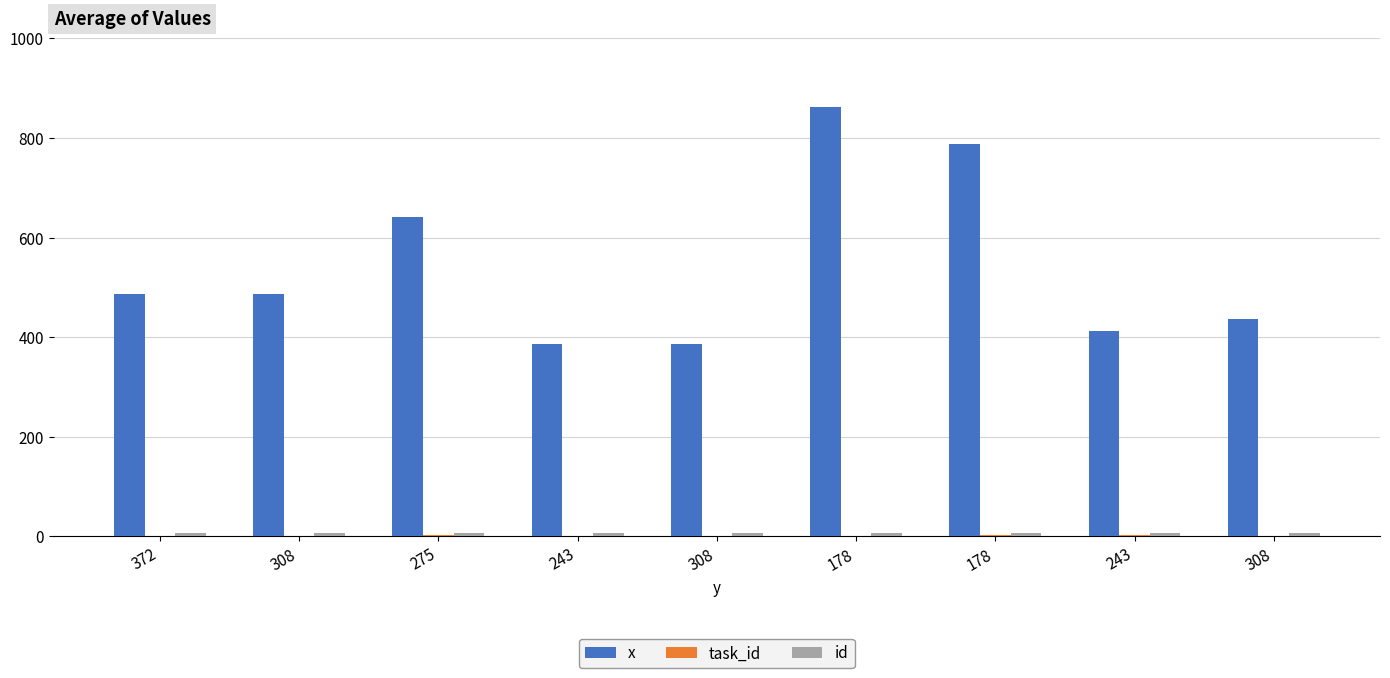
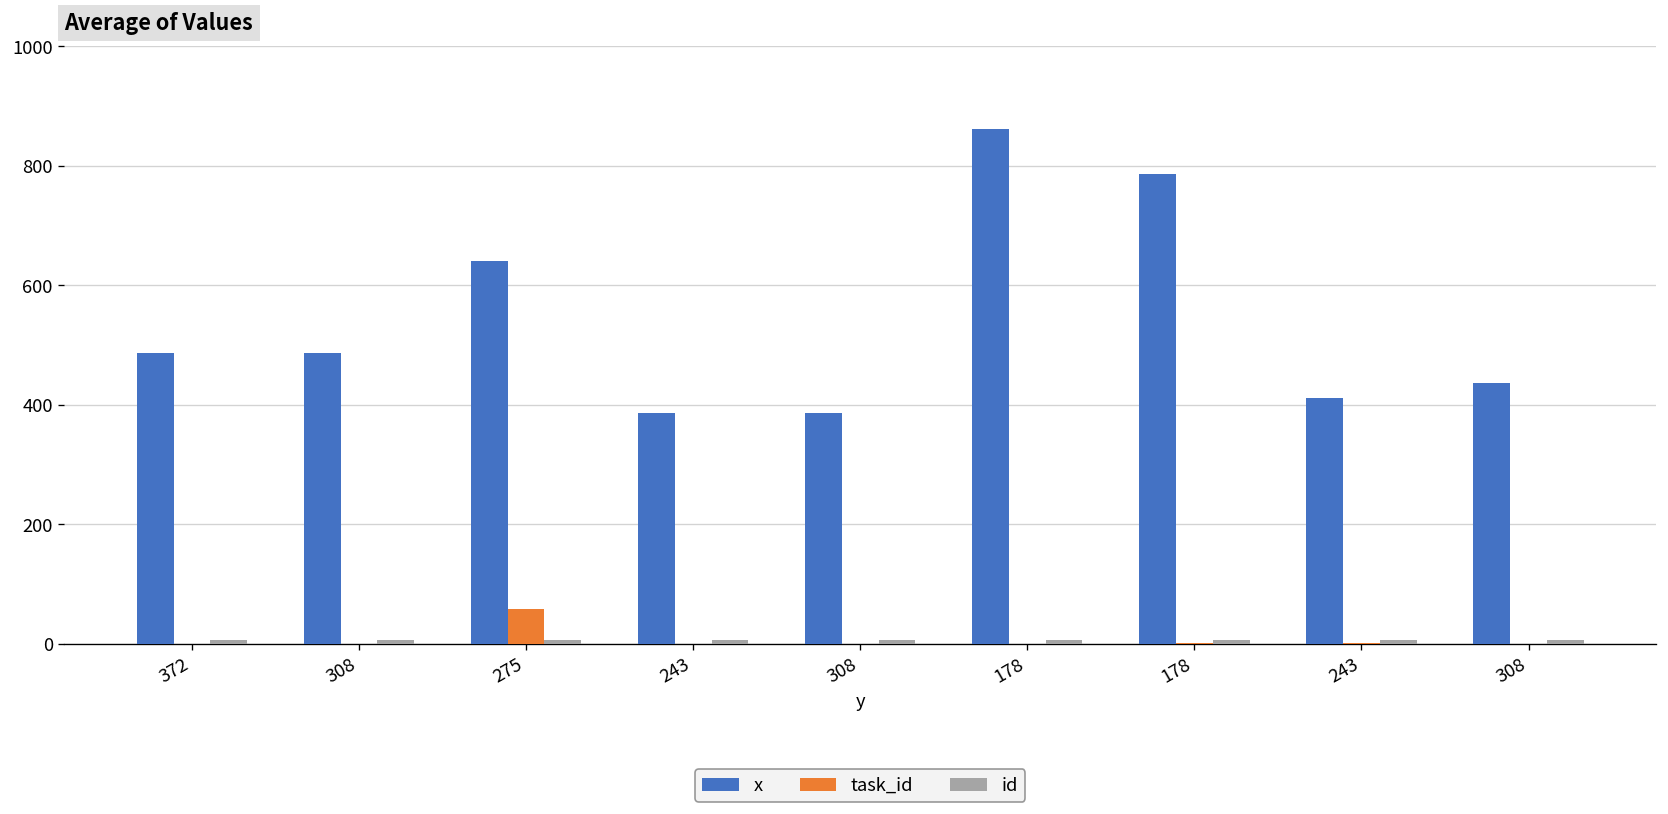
task_id, 275: 0 -> 60
